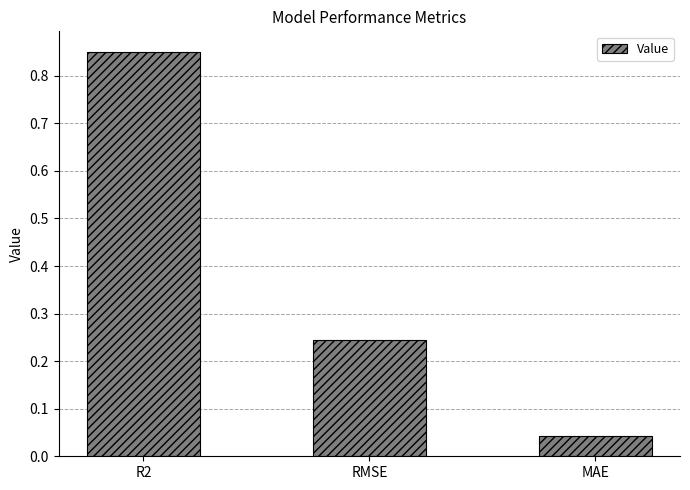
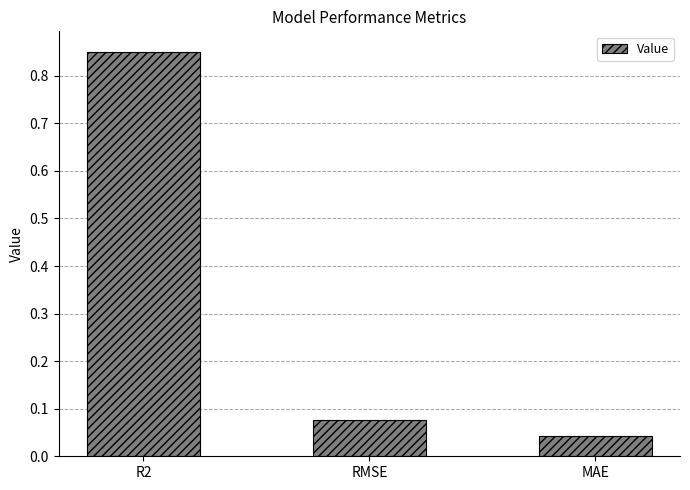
RMSE: 0.24 -> 0.08
